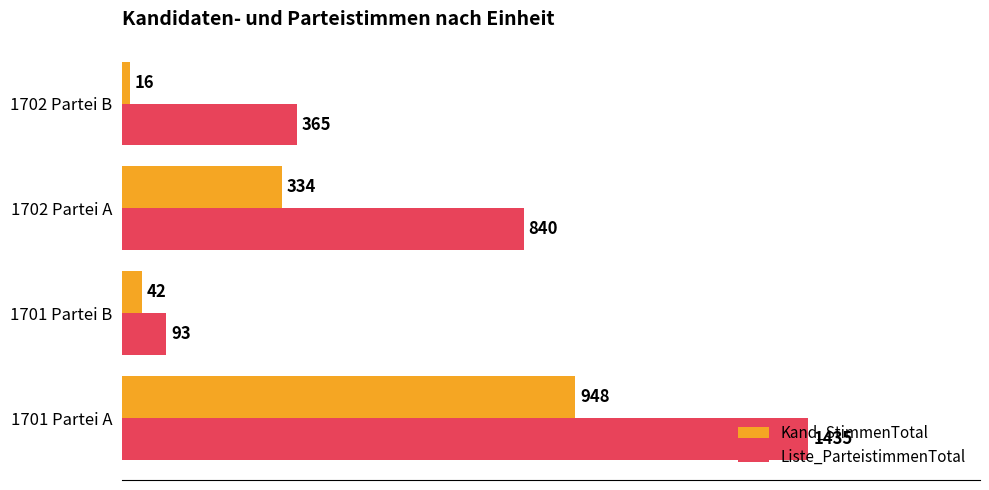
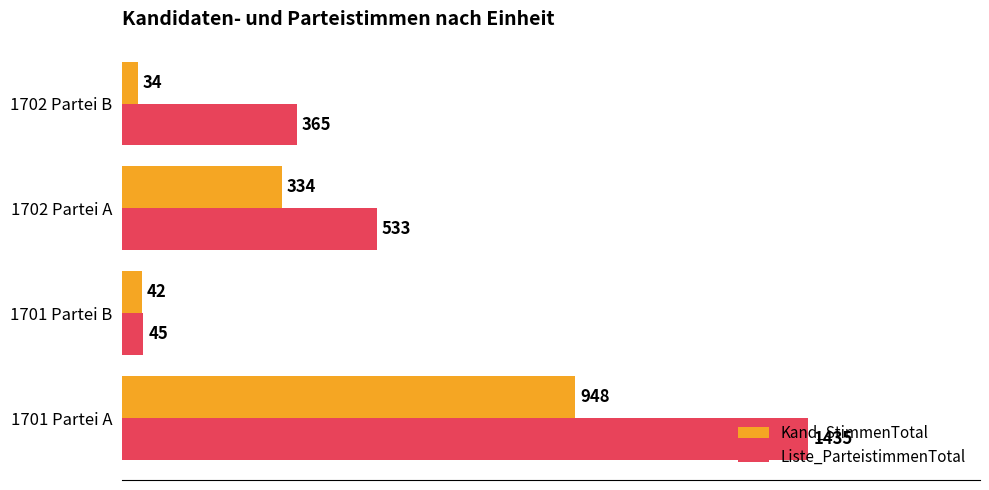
Kand_StimmenTotal, 1702 Partei B: 16 -> 34
Liste_ParteistimmenTotal, 1702 Partei A: 840 -> 533
Liste_ParteistimmenTotal, 1701 Partei B: 93 -> 45
